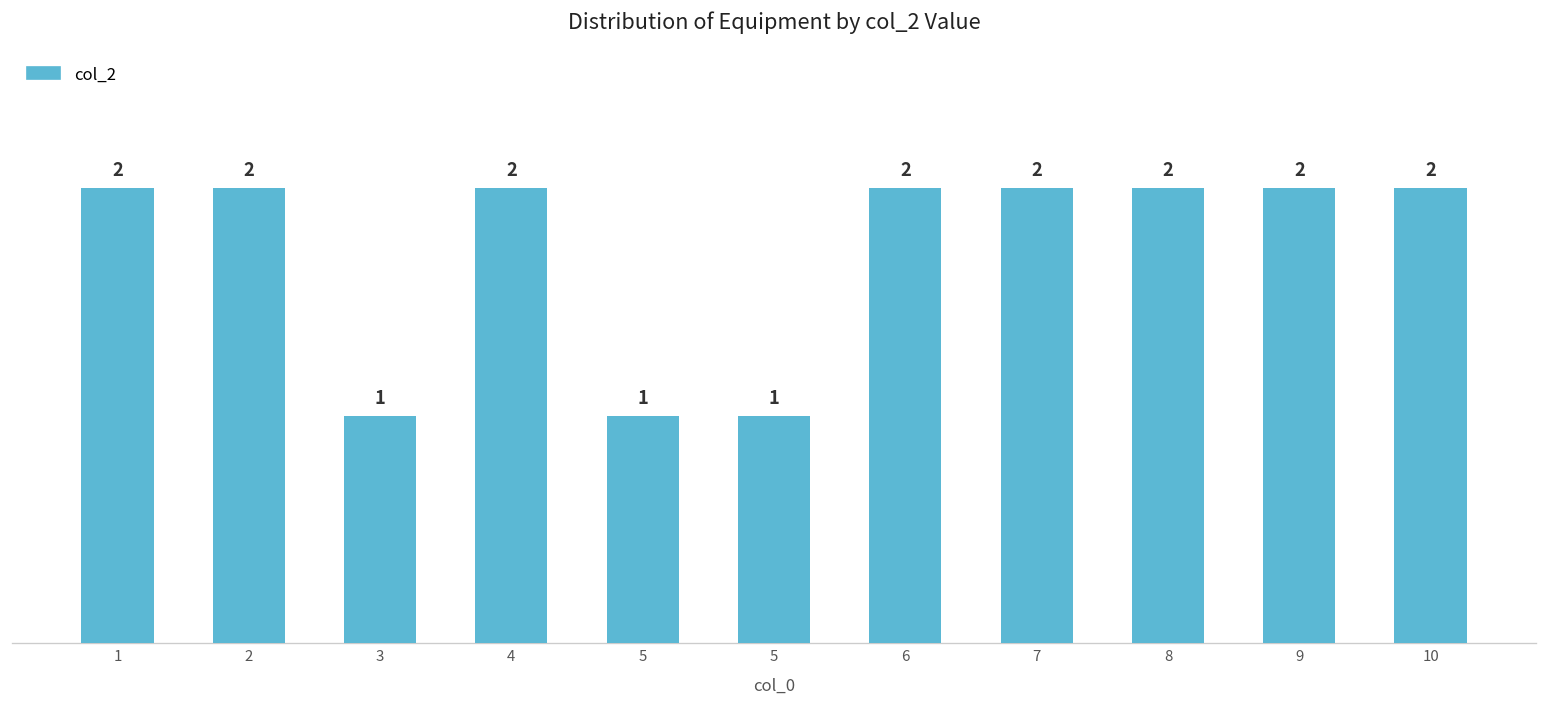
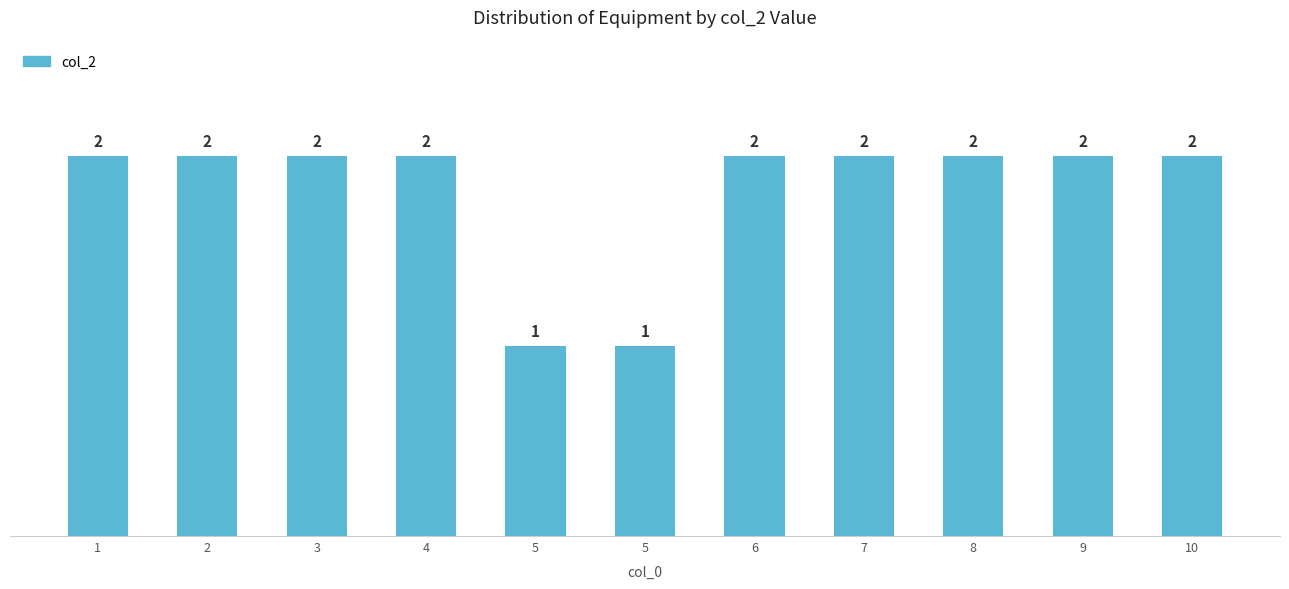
3: 1 -> 2
